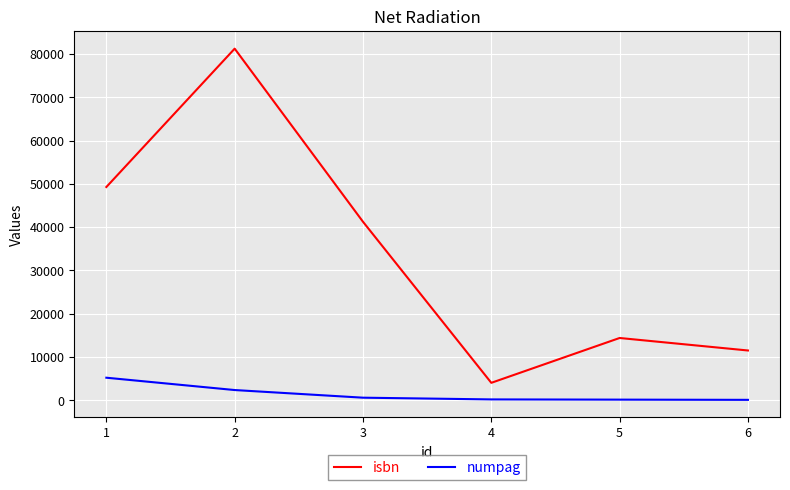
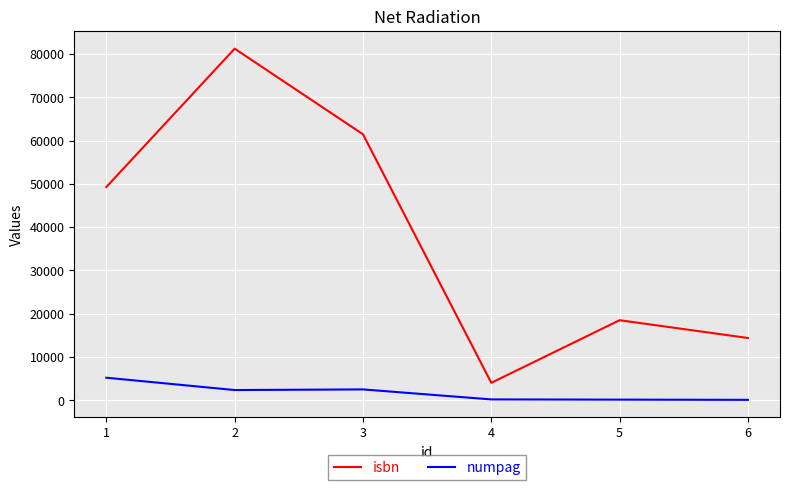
isbn, 3: 41000 -> 61000
numpag, 3: 1000 -> 3000
isbn, 5: 14000 -> 19000
isbn, 6: 12000 -> 14000
